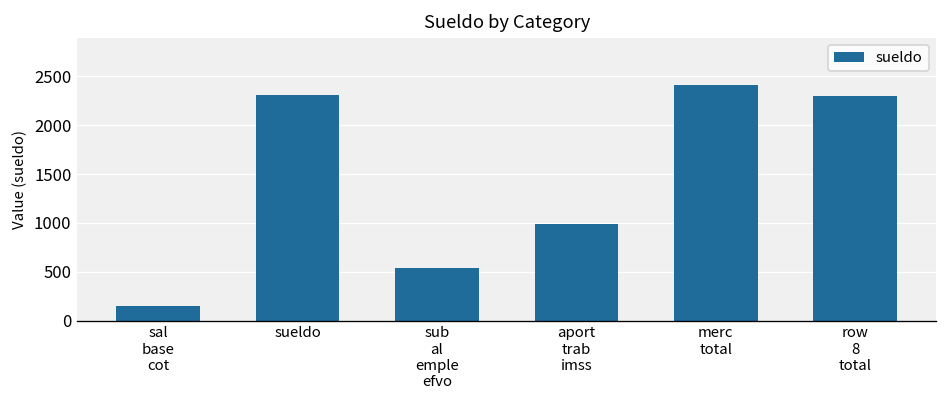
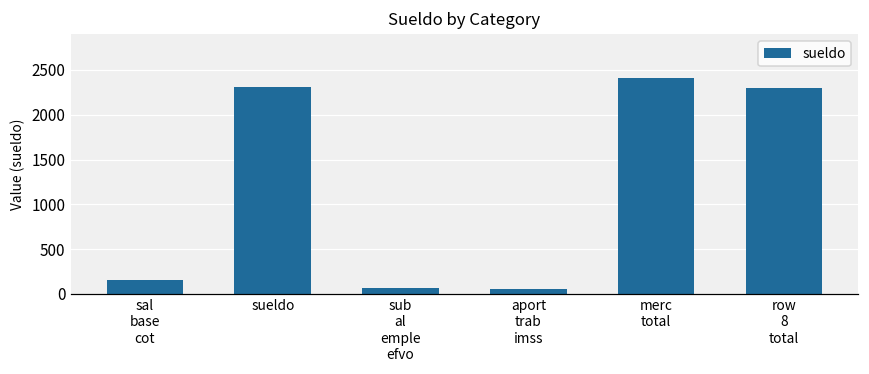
sub al emple efvo: 500 -> 100
aport trab imss: 1000 -> 100
